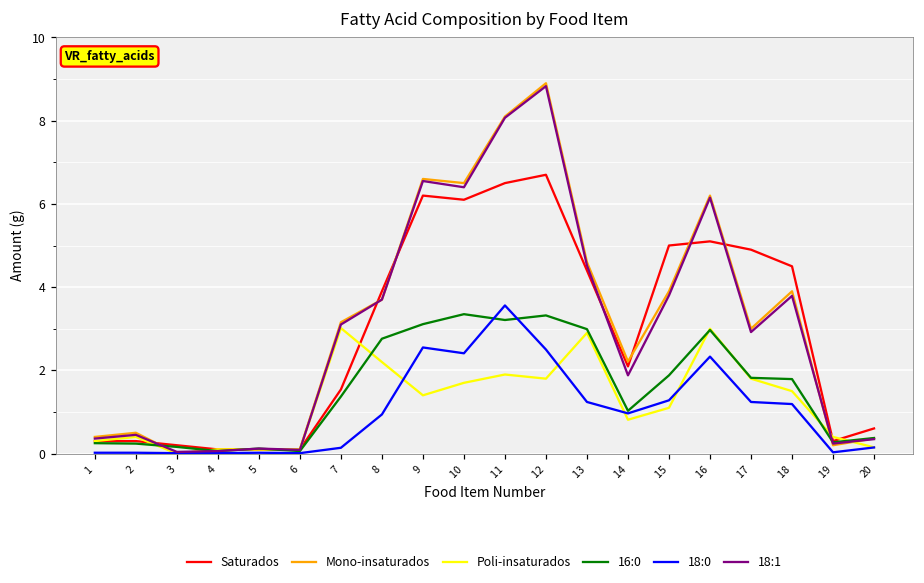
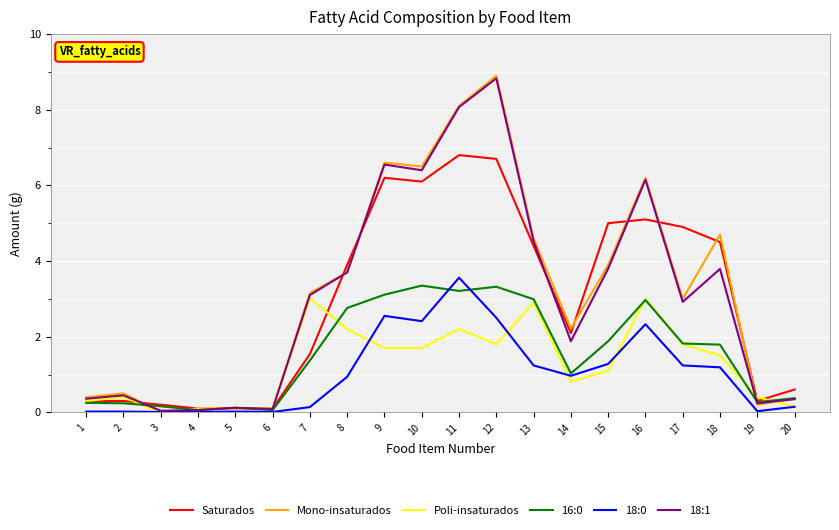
Poli-insaturados, 9: 1.4 -> 1.7
Saturados, 11: 6.5 -> 6.8
Poli-insaturados, 11: 1.9 -> 2.2
Mono-insaturados, 18: 3.9 -> 4.7
